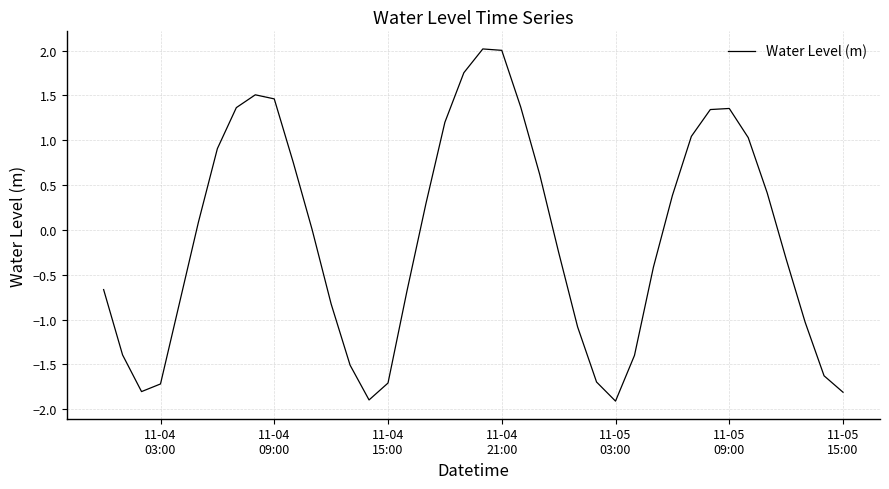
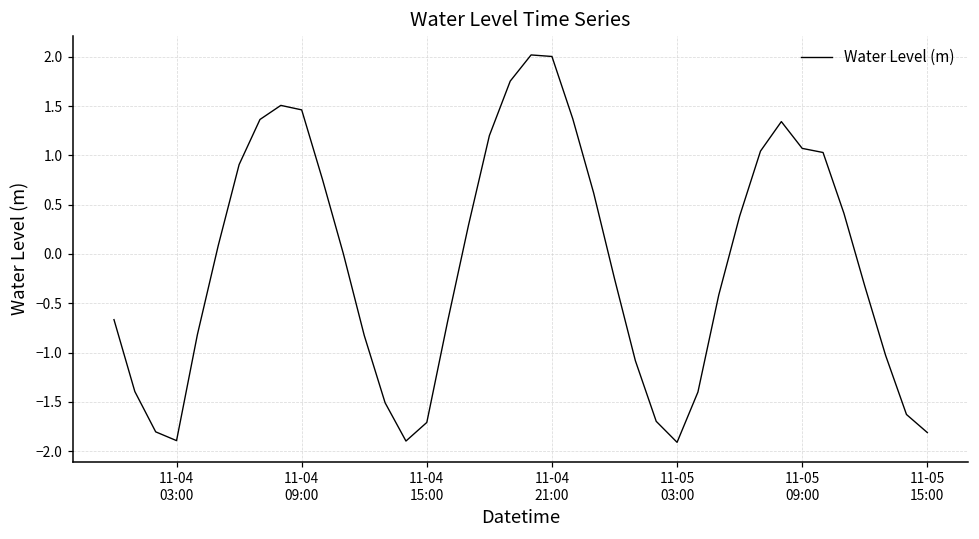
11-04 03:00: -1.7 -> -1.9
11-05 09:00: 1.4 -> 1.1
